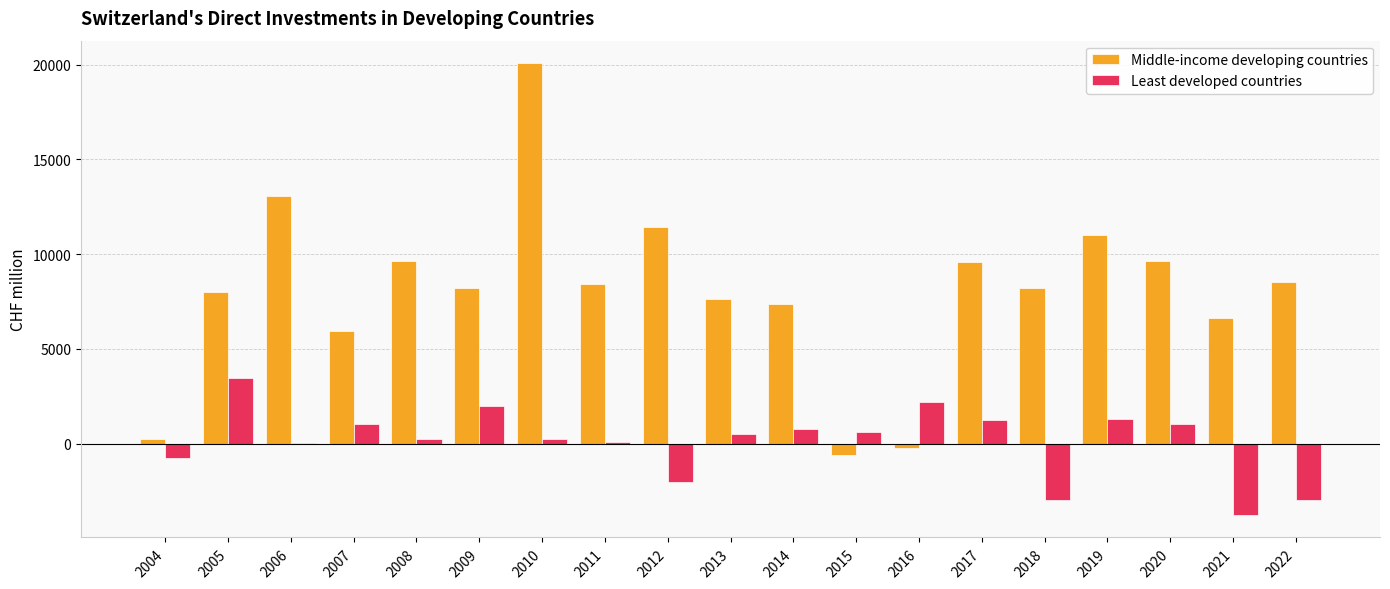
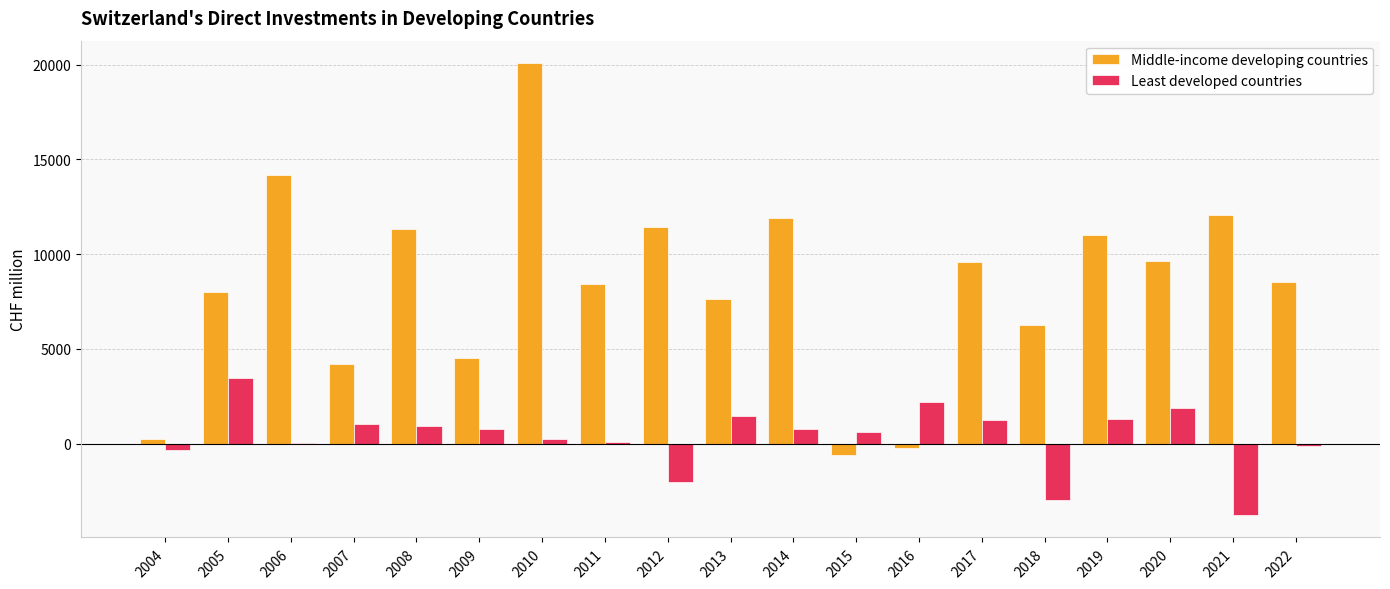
Least developed countries, 2004: -800 -> -300
Middle-income developing countries, 2006: 13100 -> 14200
Middle-income developing countries, 2007: 6000 -> 4200
Middle-income developing countries, 2008: 9600 -> 11300
Least developed countries, 2008: 300 -> 900
Middle-income developing countries, 2009: 8200 -> 4500
Least developed countries, 2009: 2000 -> 800
Least developed countries, 2013: 500 -> 1500
Middle-income developing countries, 2014: 7400 -> 11900
Middle-income developing countries, 2018: 8200 -> 6200
Least developed countries, 2020: 1100 -> 1900
Middle-income developing countries, 2021: 6700 -> 12100
Least developed countries, 2022: -3000 -> -100
